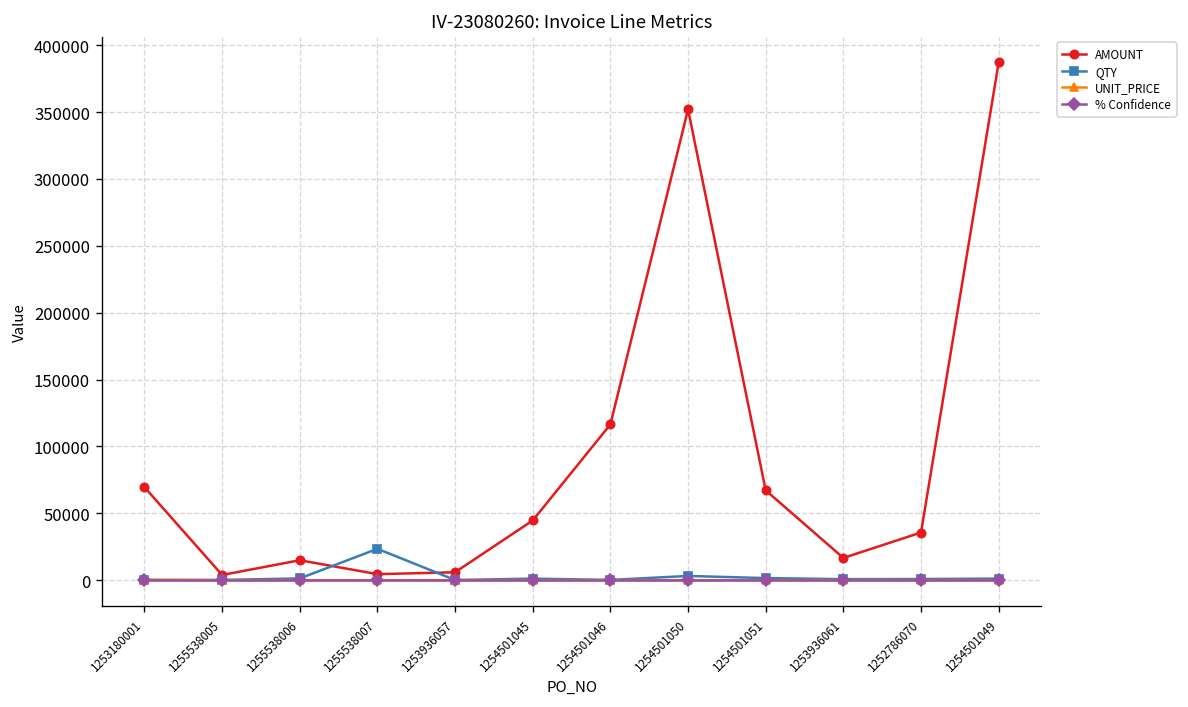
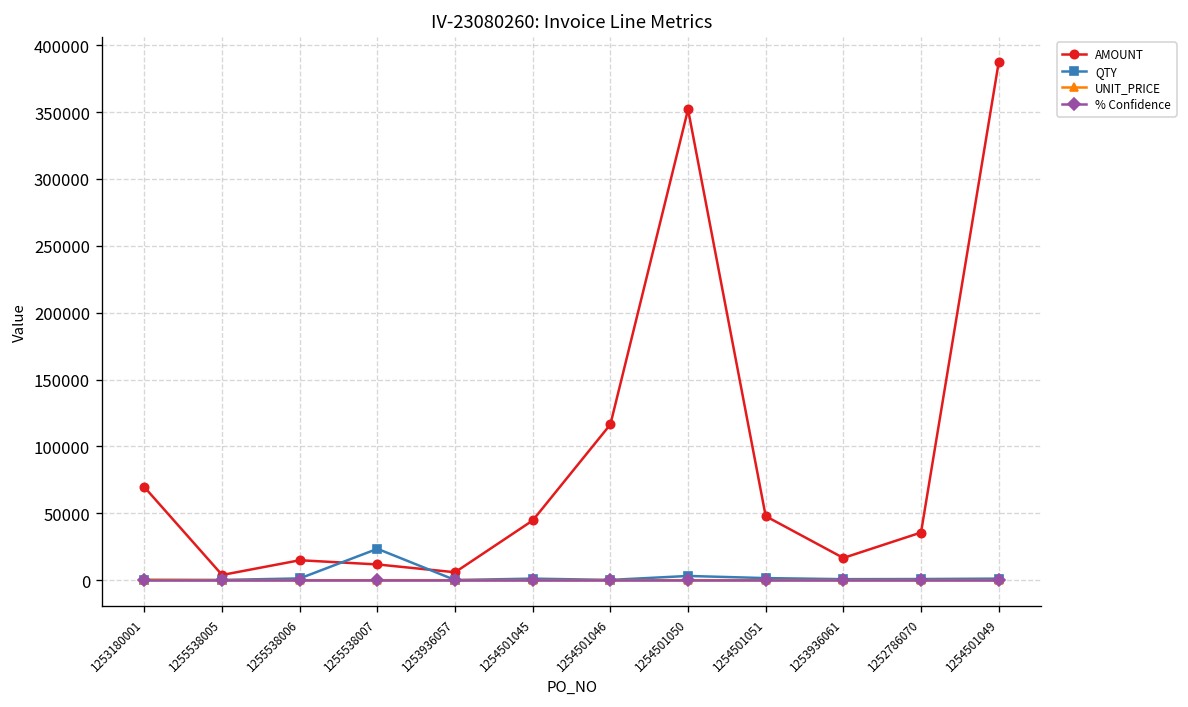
AMOUNT, 1255538007: 5000 -> 12000
AMOUNT, 1254501051: 67000 -> 48000
